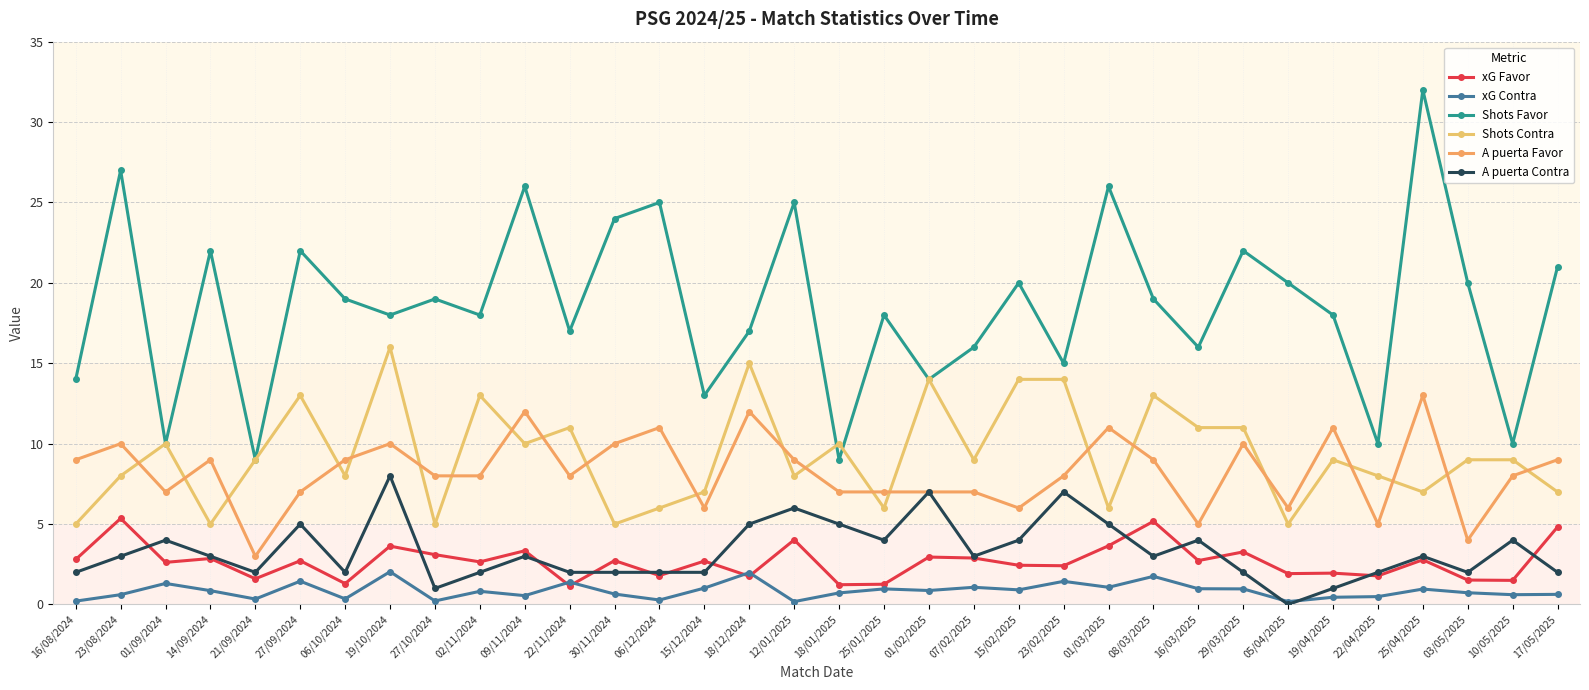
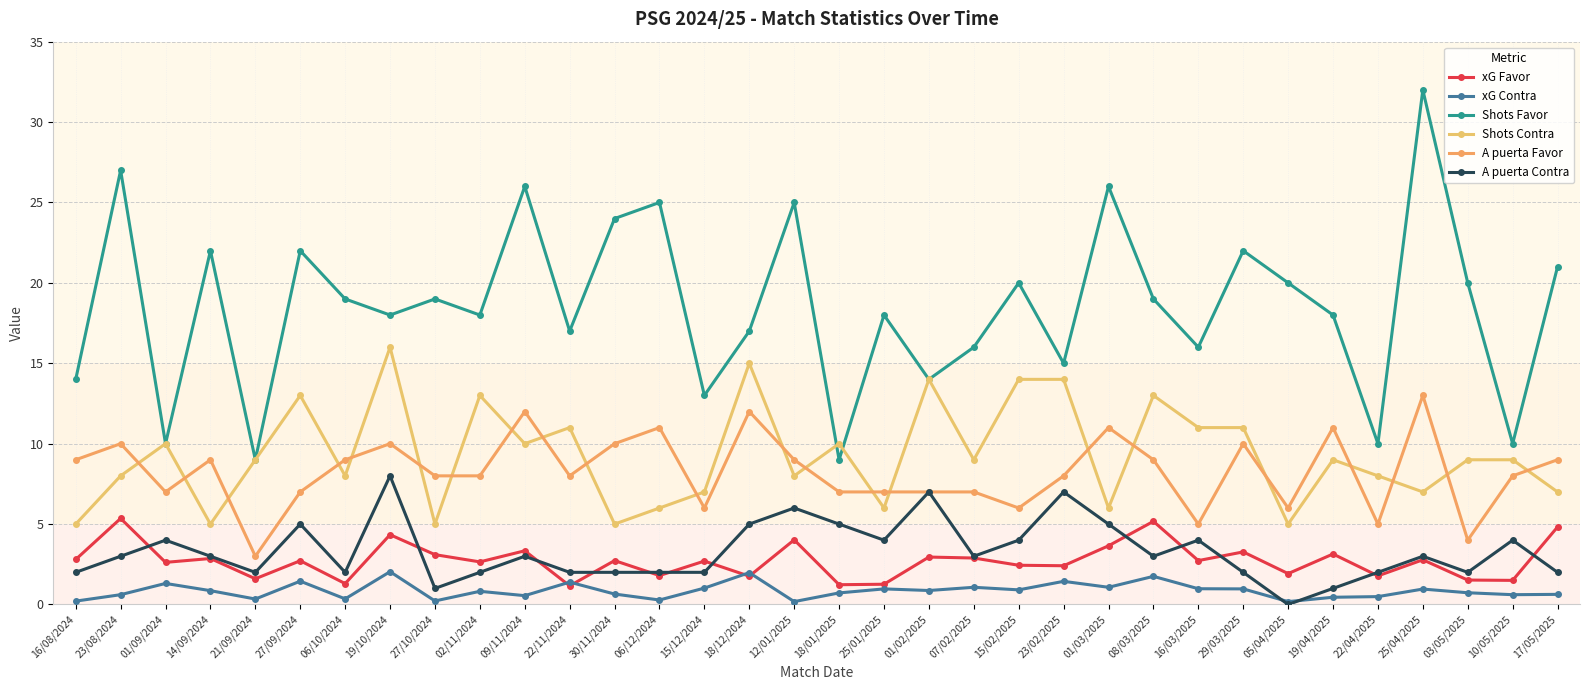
xG Favor, 19/10/2024: 3.6 -> 4.3
xG Favor, 19/04/2025: 2.0 -> 3.1
